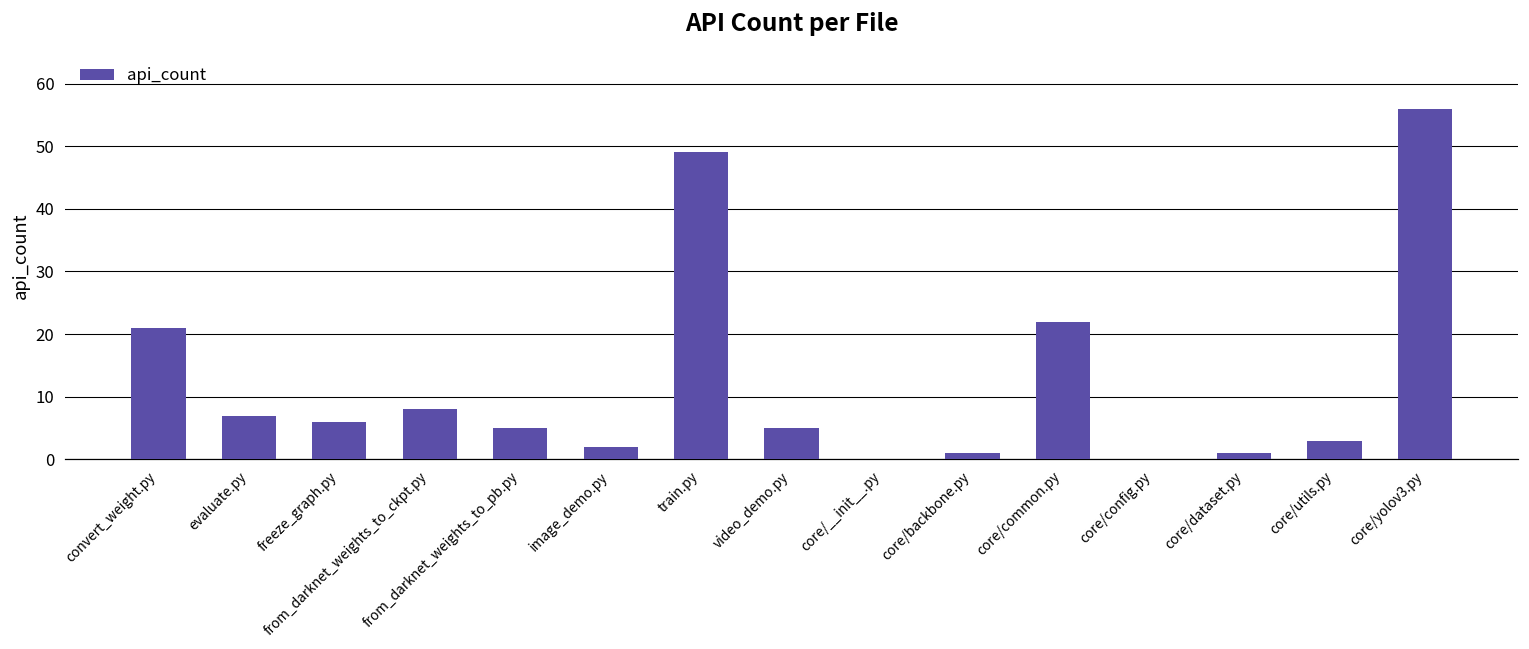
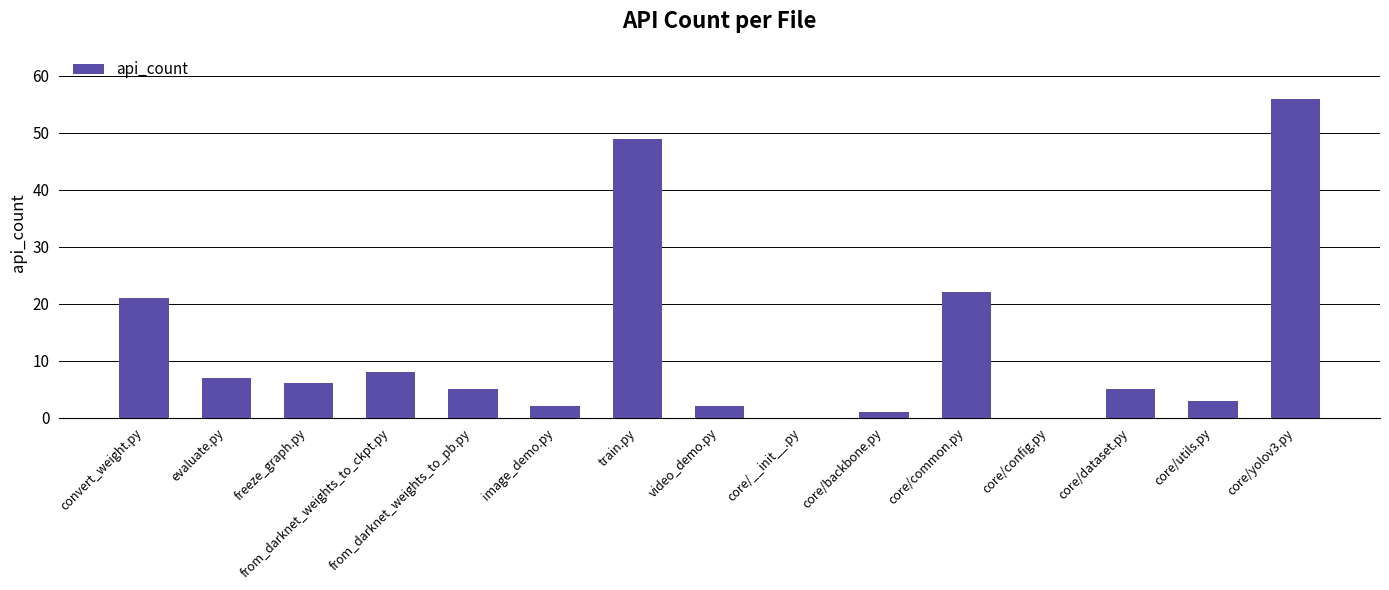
video_demo.py: 5 -> 2
core/dataset.py: 1 -> 5
